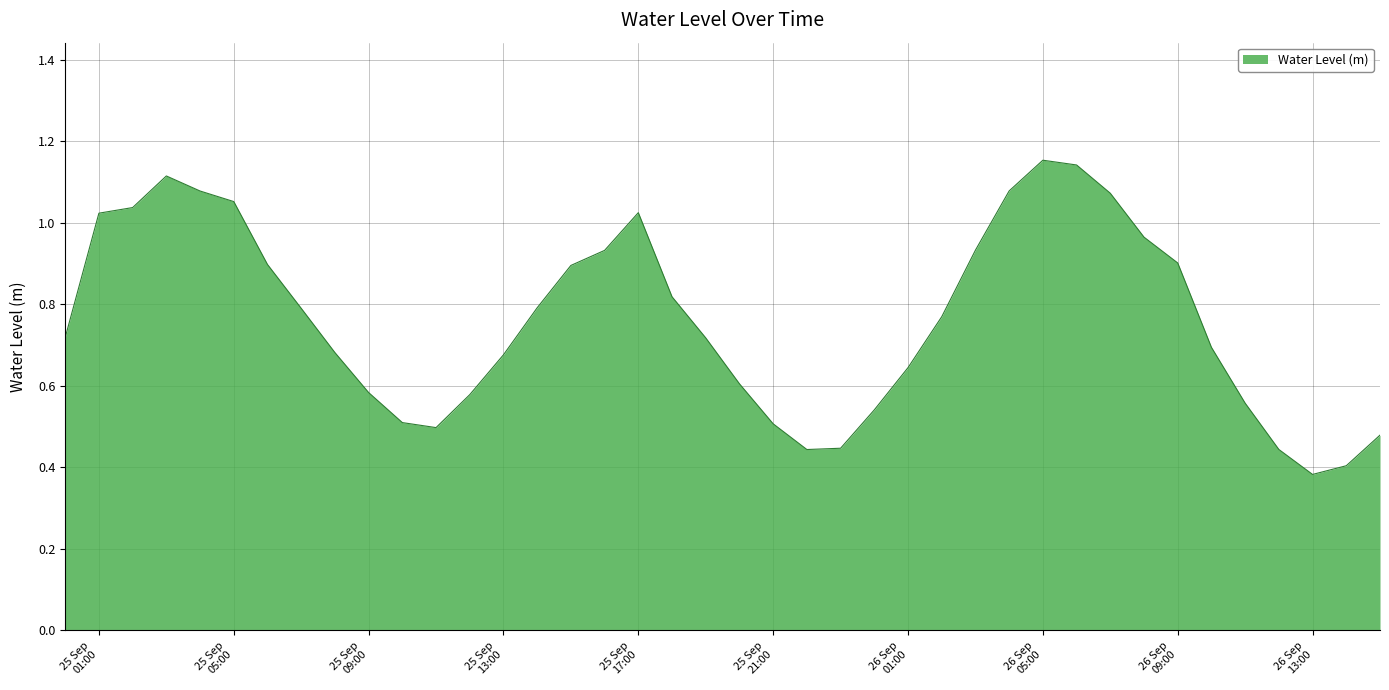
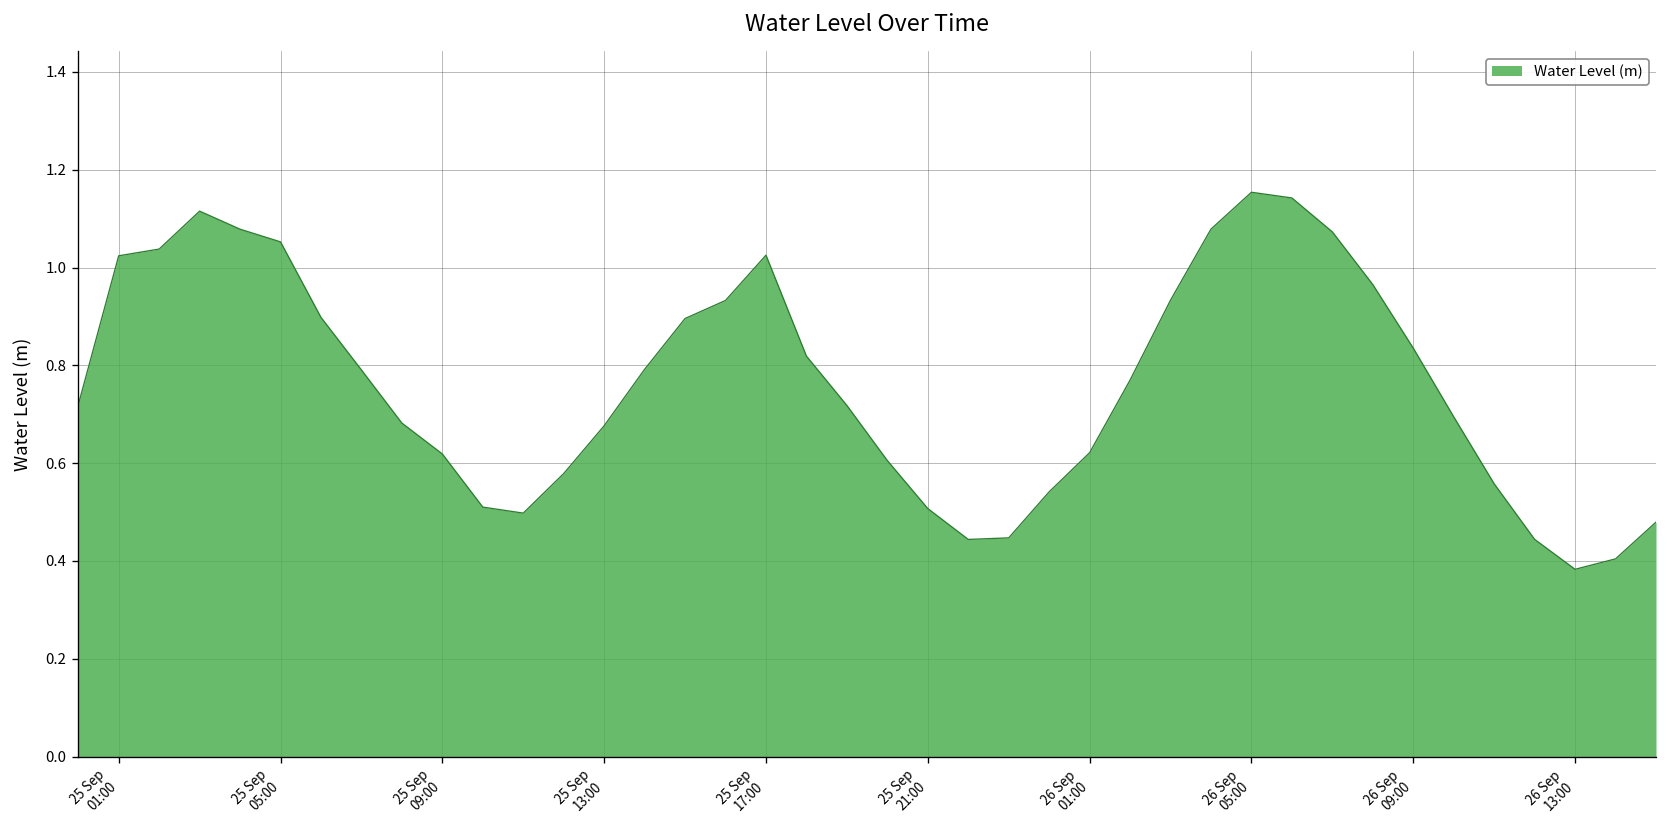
25 Sep 09:00: 0.58 -> 0.62
26 Sep 01:00: 0.64 -> 0.62
26 Sep 09:00: 0.90 -> 0.84
